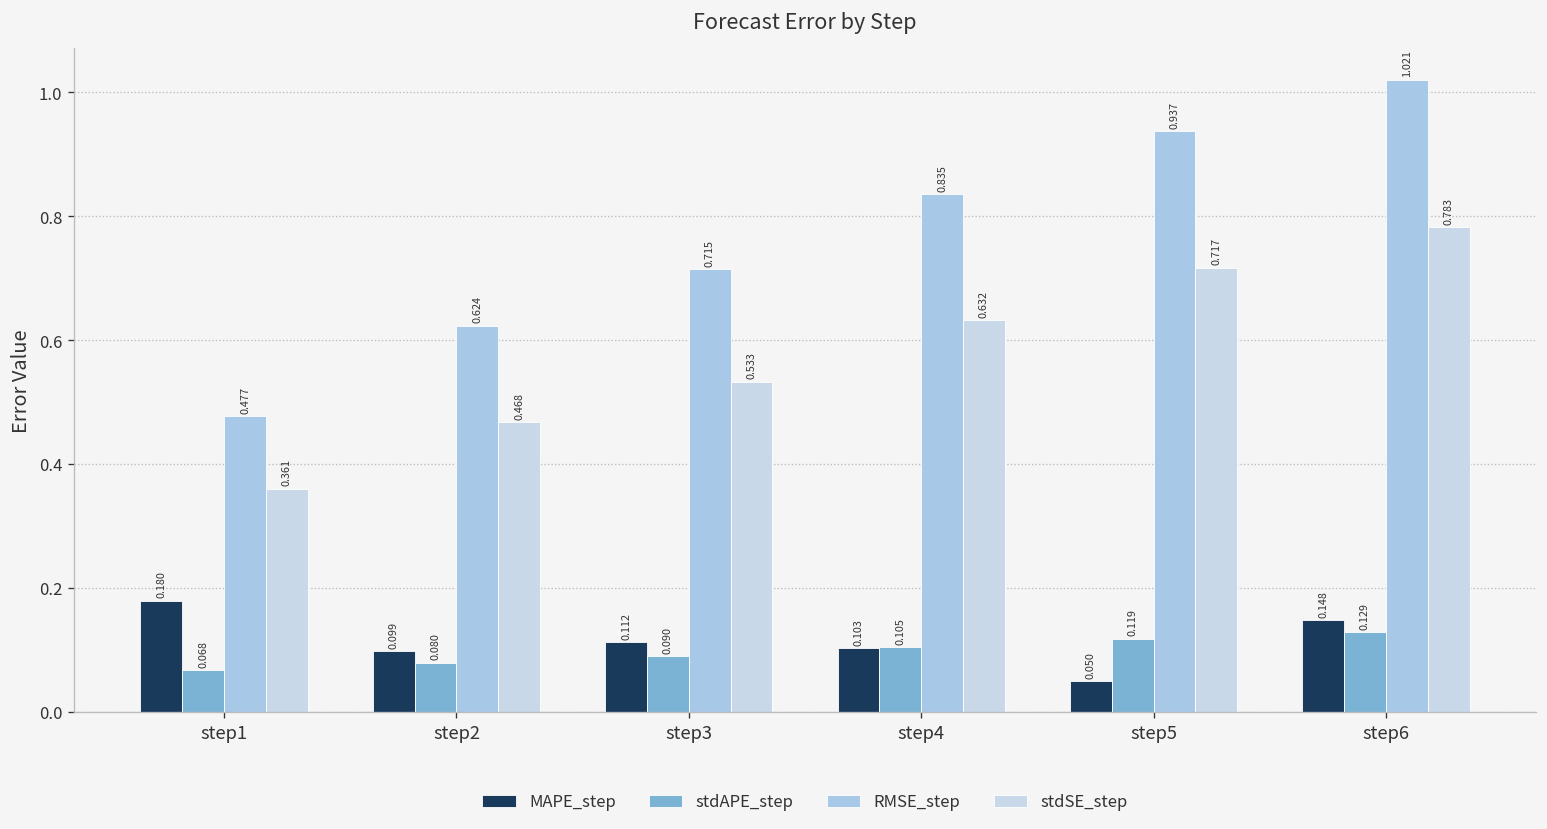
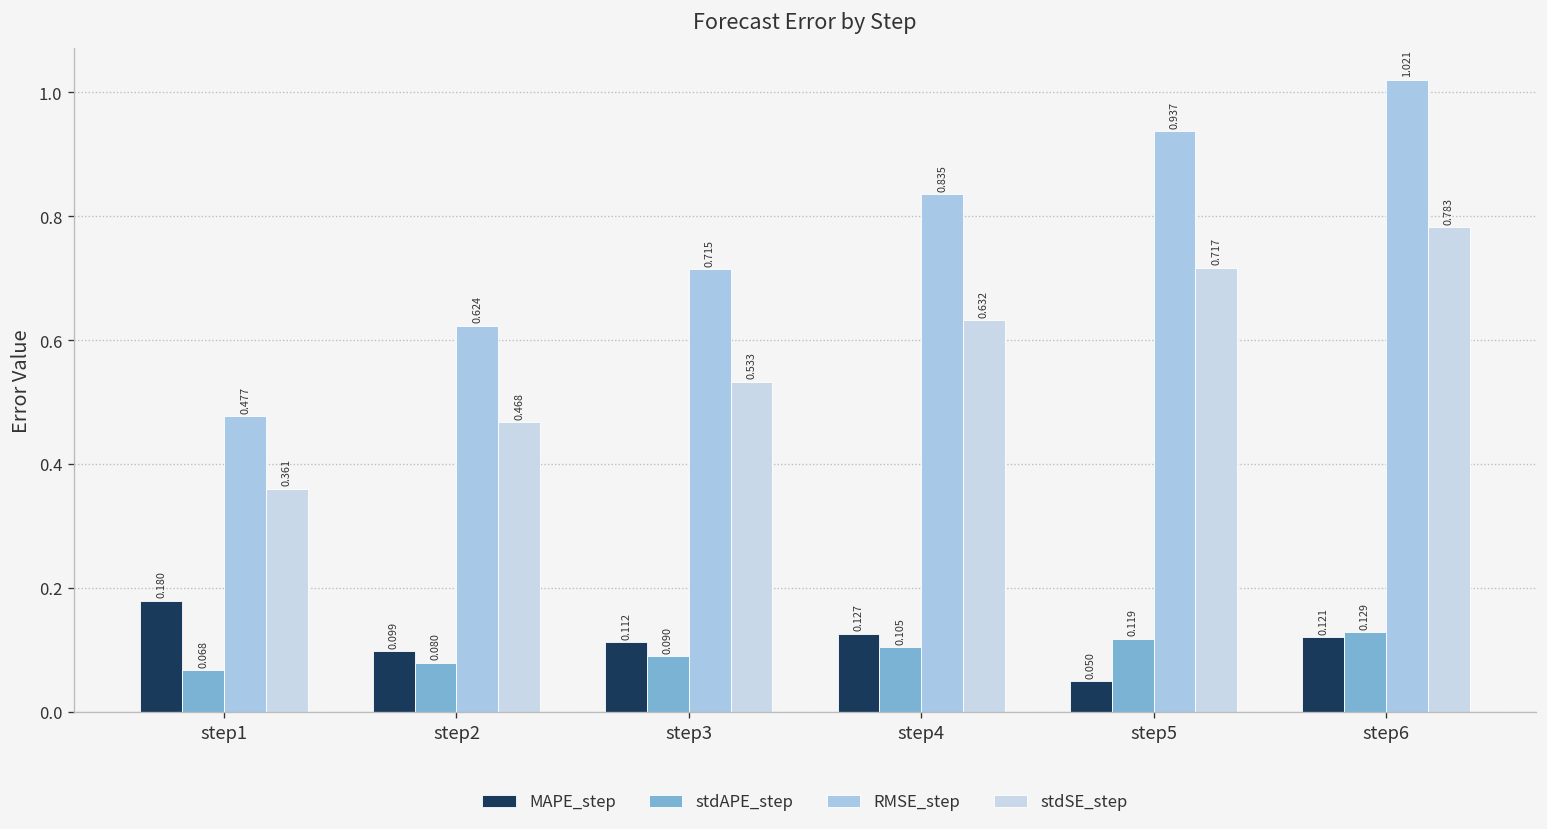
MAPE_step, step4: 0.103 -> 0.127
MAPE_step, step6: 0.148 -> 0.121
